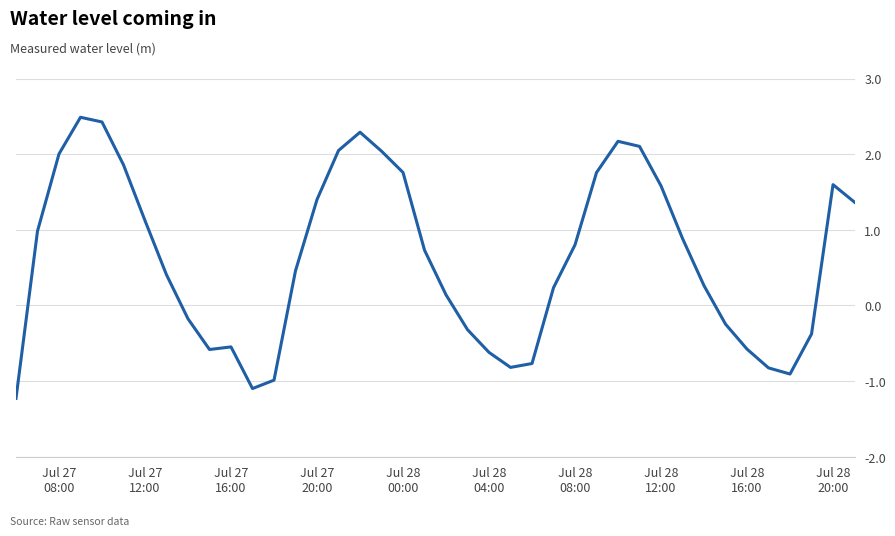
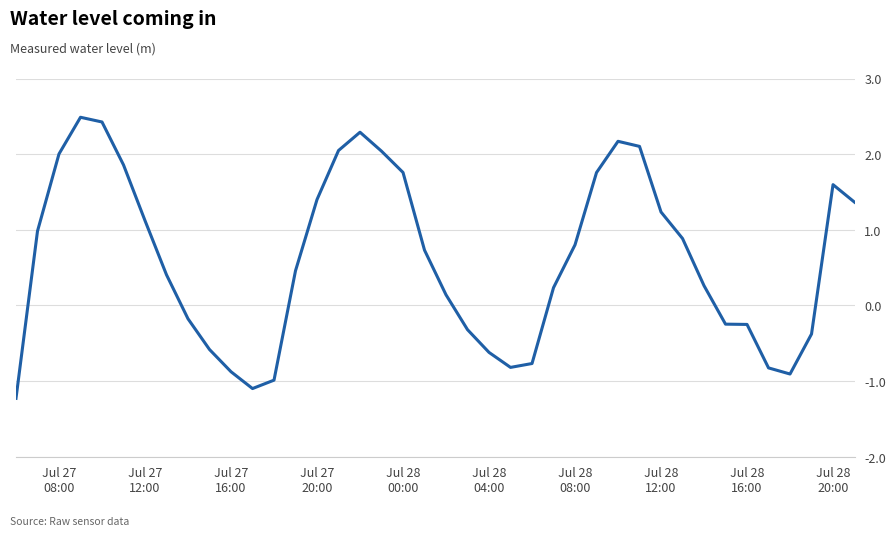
Jul 27 16:00: -0.5 -> -0.9
Jul 28 12:00: 1.6 -> 1.2
Jul 28 16:00: -0.6 -> -0.3
